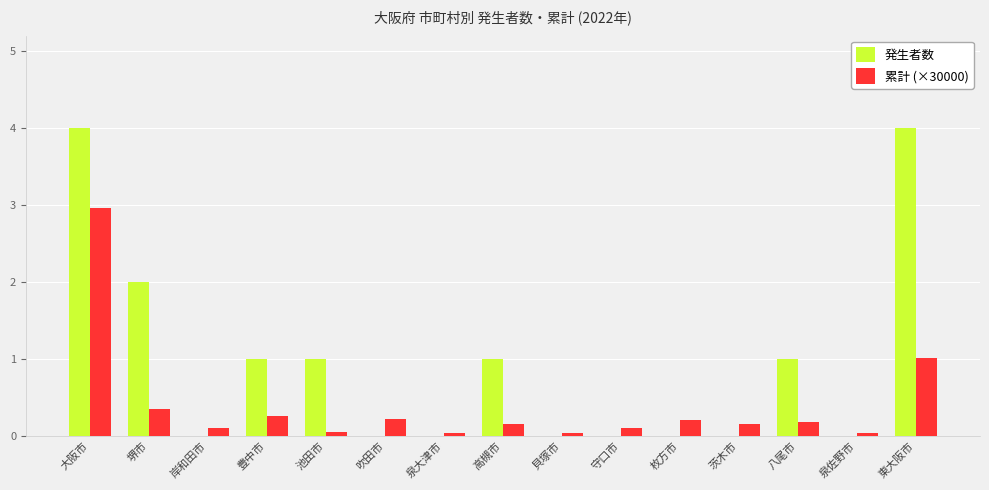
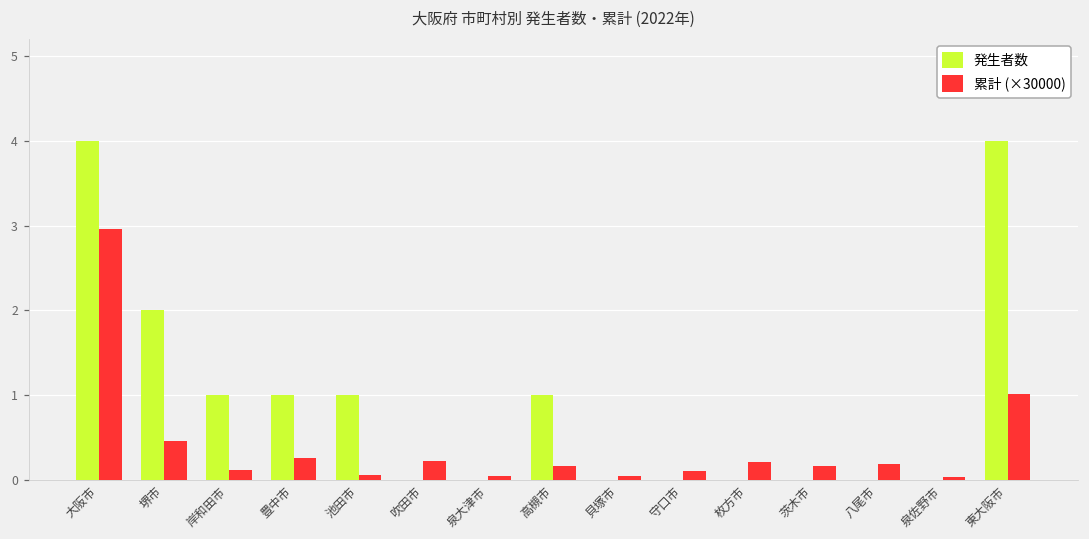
累計 (×30000), 堺市: 0.3 -> 0.5
発生者数, 岸和田市: 0 -> 1
発生者数, 八尾市: 1 -> 0
